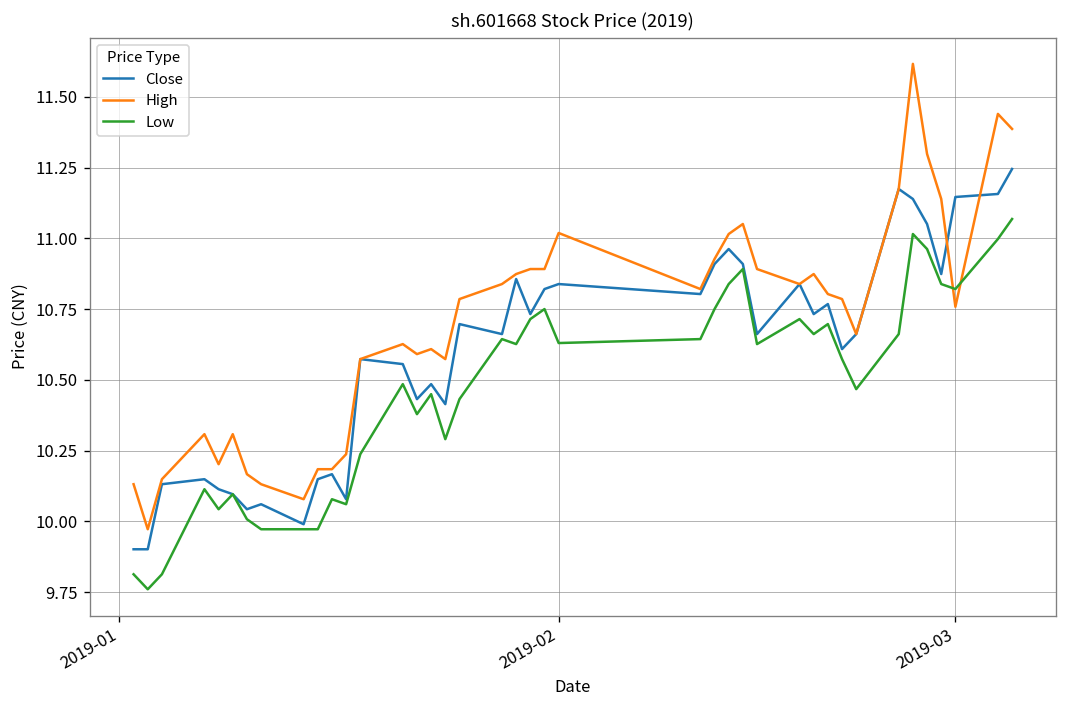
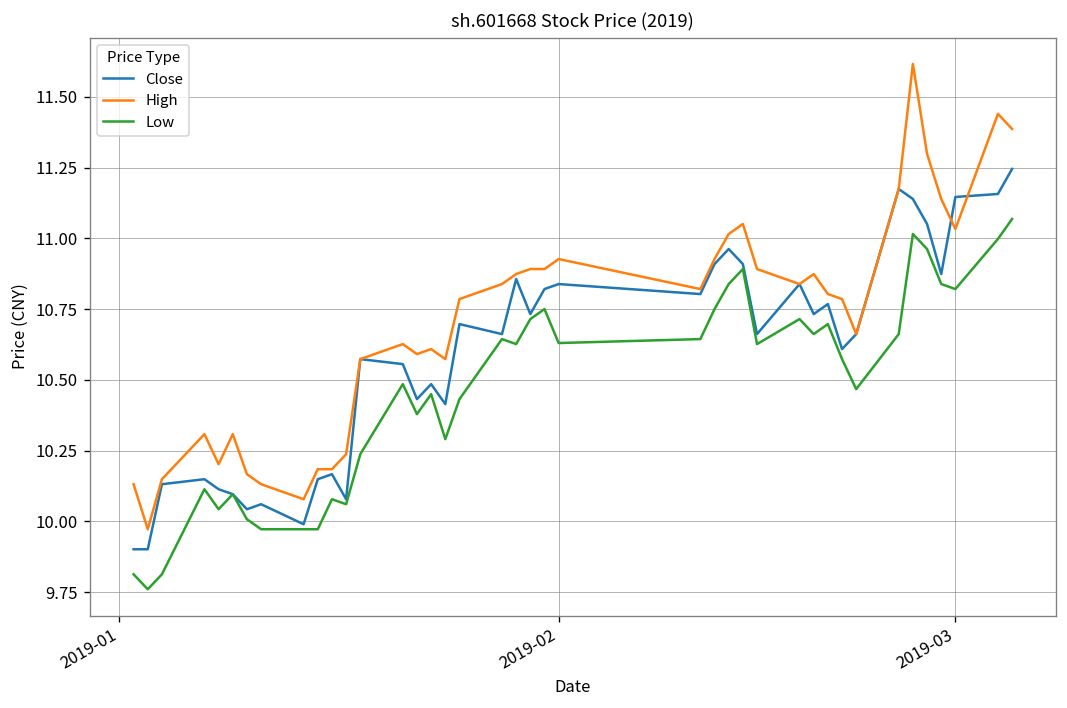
High, 2019-02: 11.02 -> 10.93
High, 2019-03: 10.76 -> 11.03
